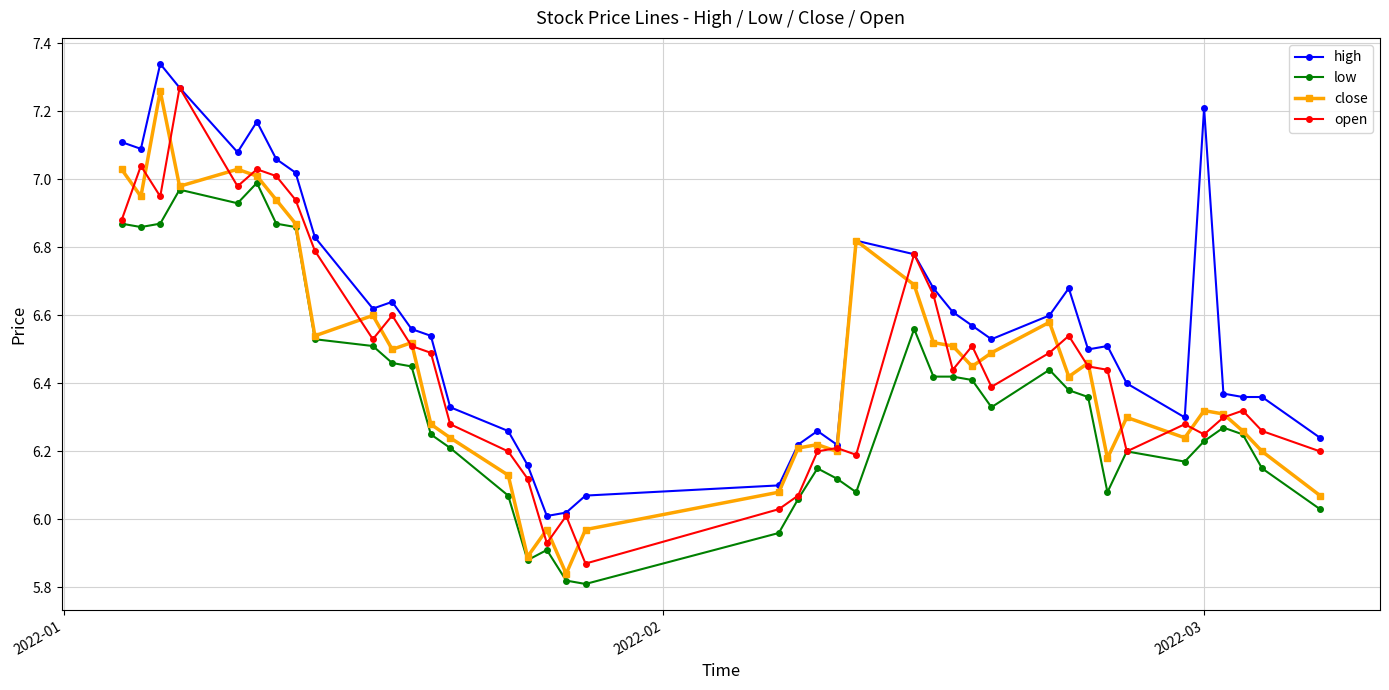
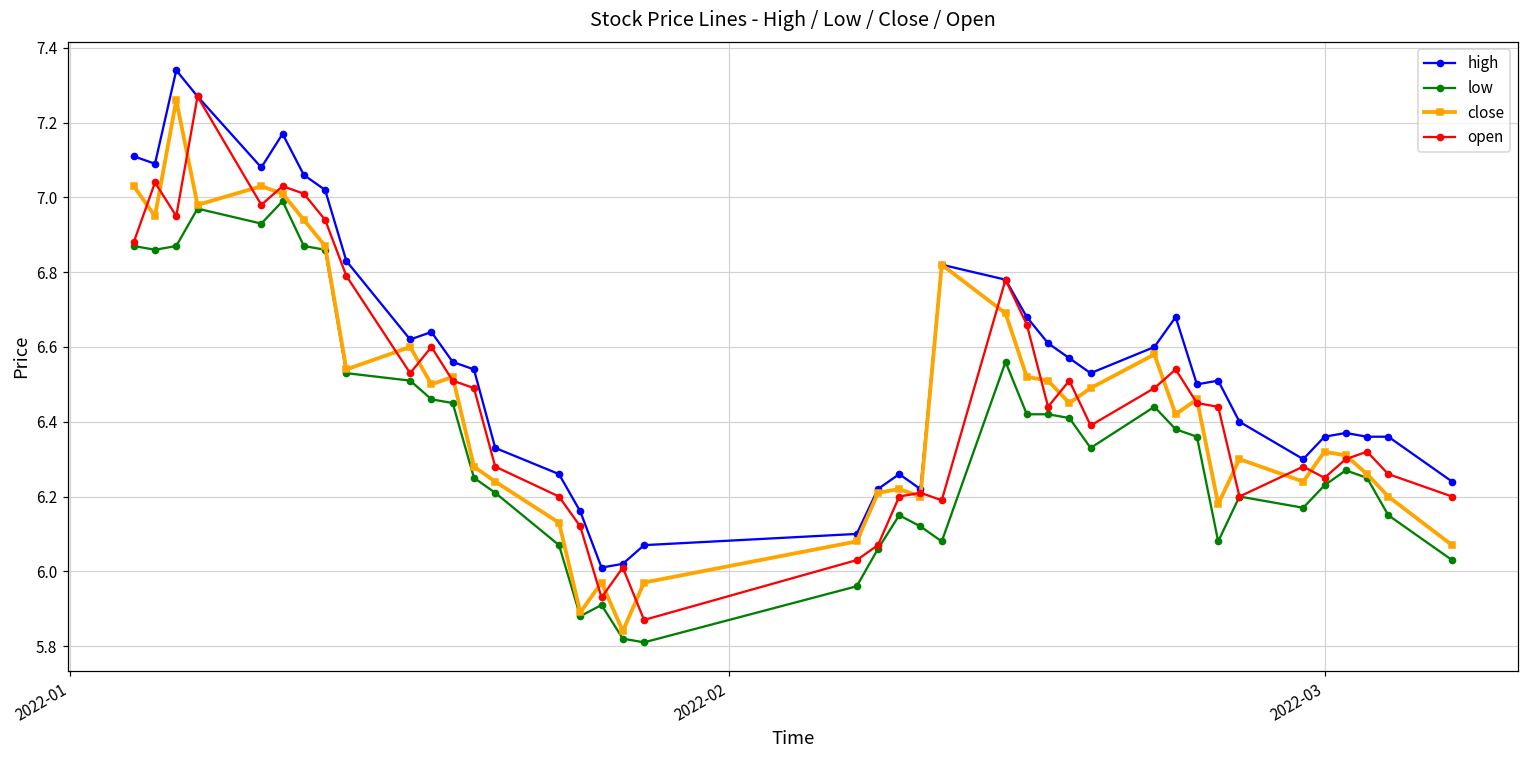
high, 2022-03: 7.21 -> 6.36
